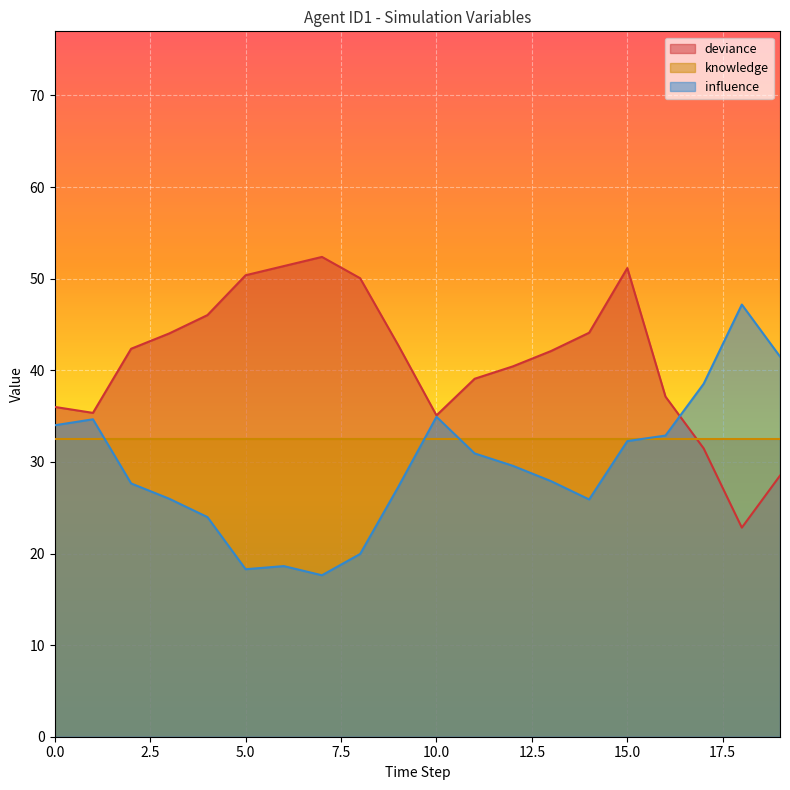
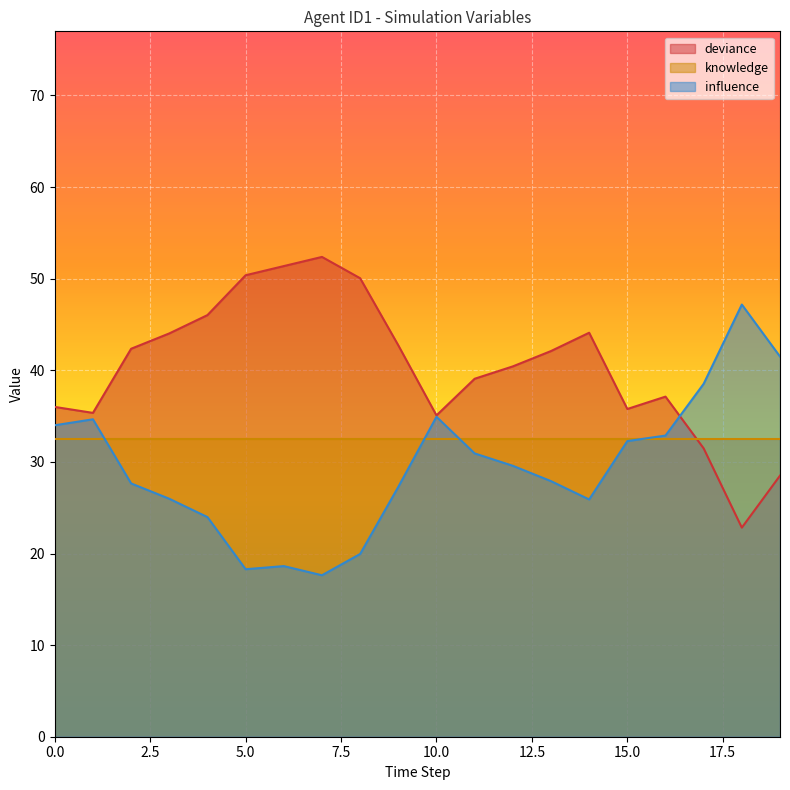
deviance, 15.0: 51 -> 36
